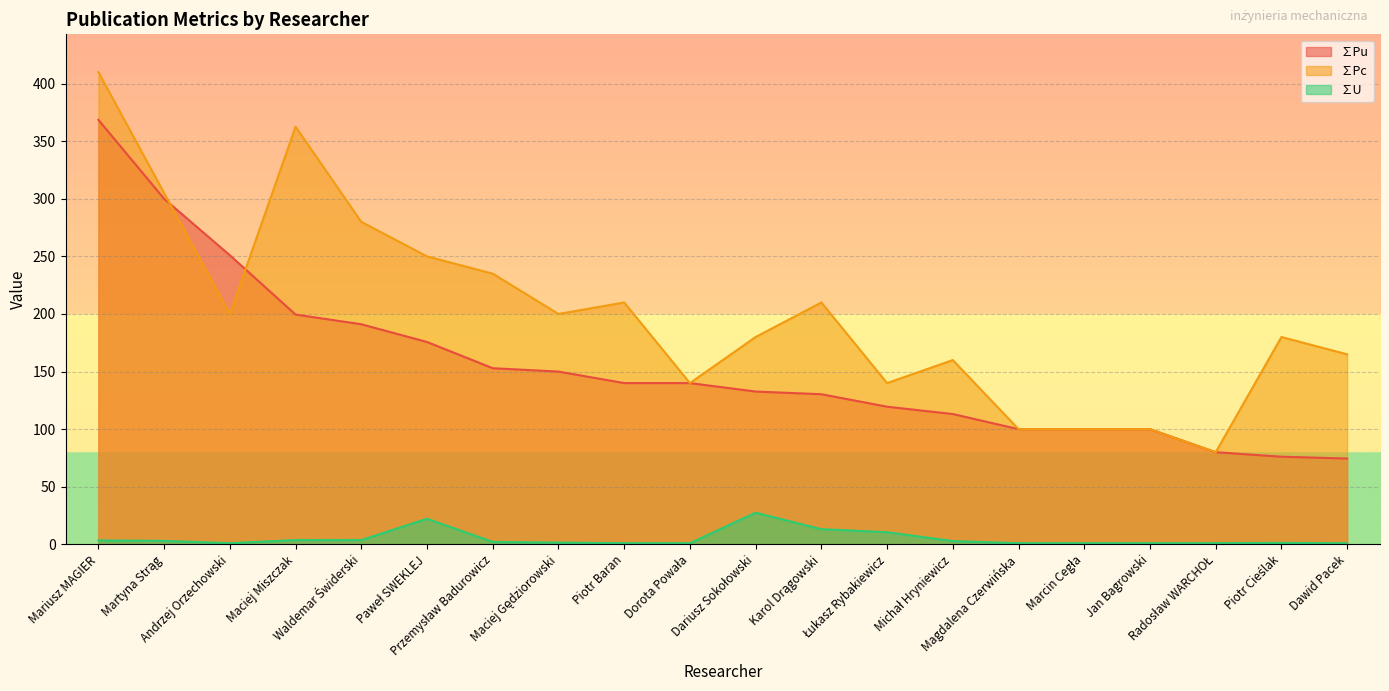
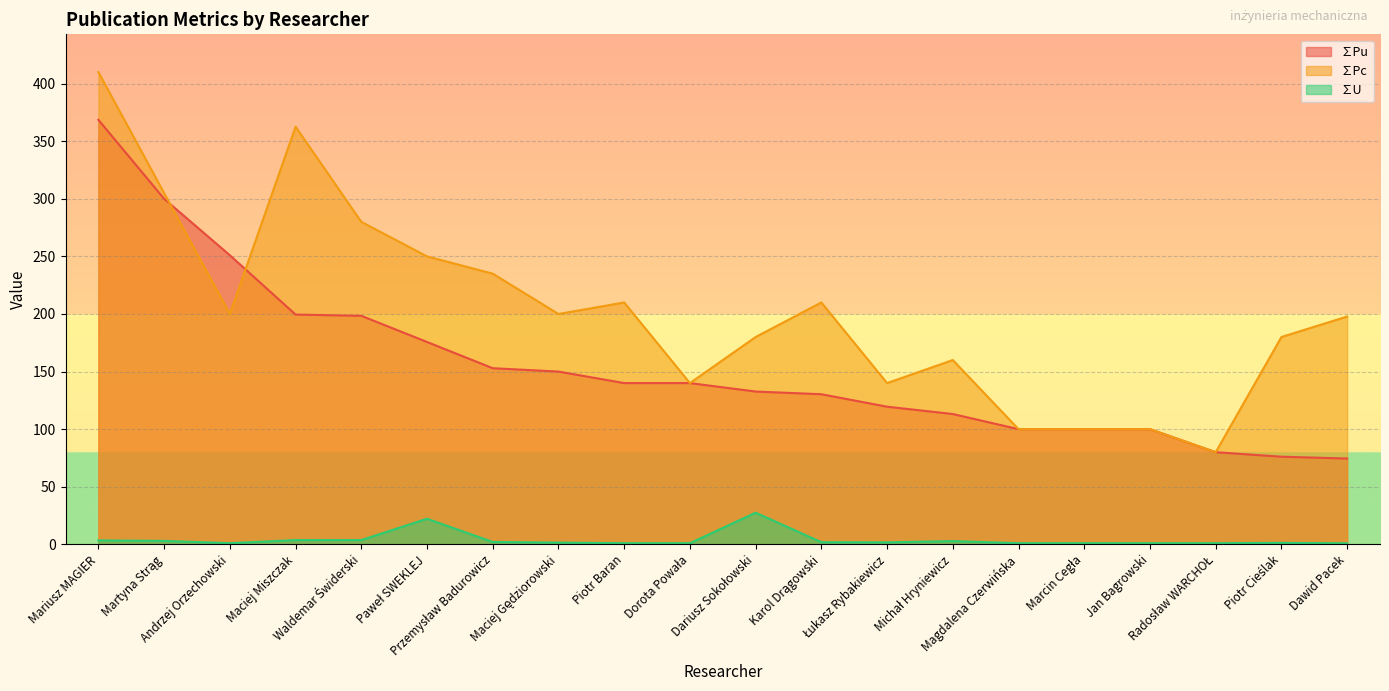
∑Pu, Waldemar Świderski: 191 -> 198
∑U, Karol Drągowski: 13 -> 2
∑U, Łukasz Rybakiewicz: 11 -> 2
∑Pc, Dawid Pacek: 165 -> 198
